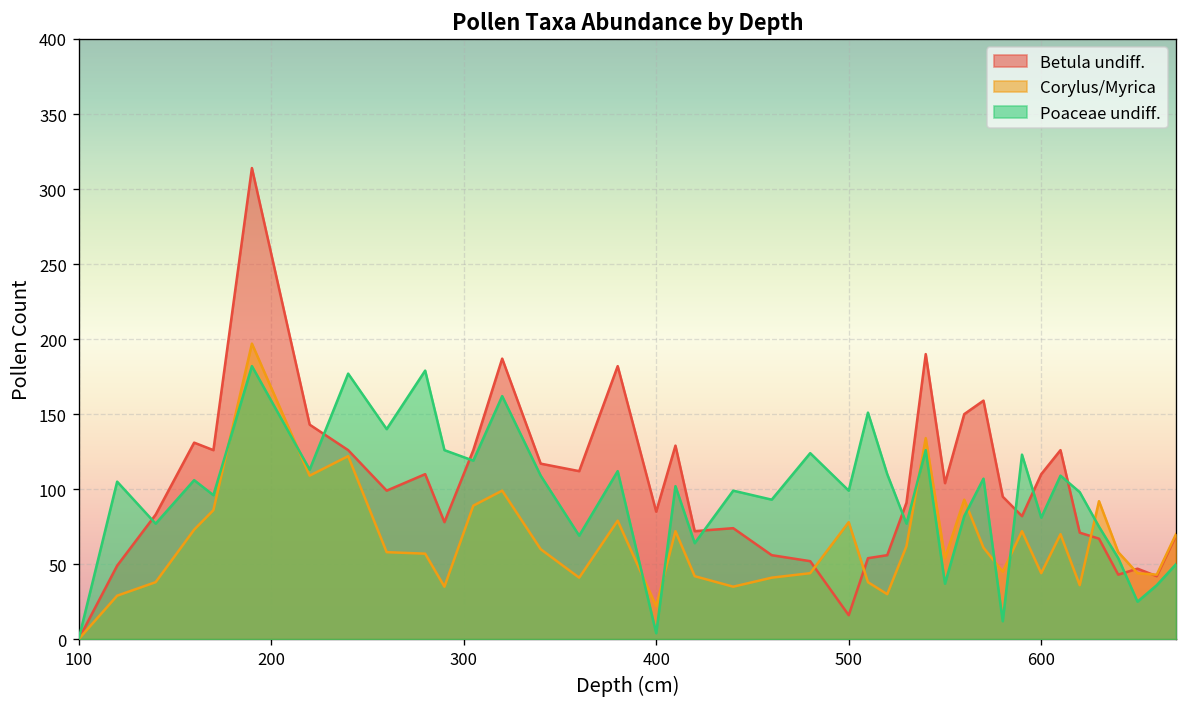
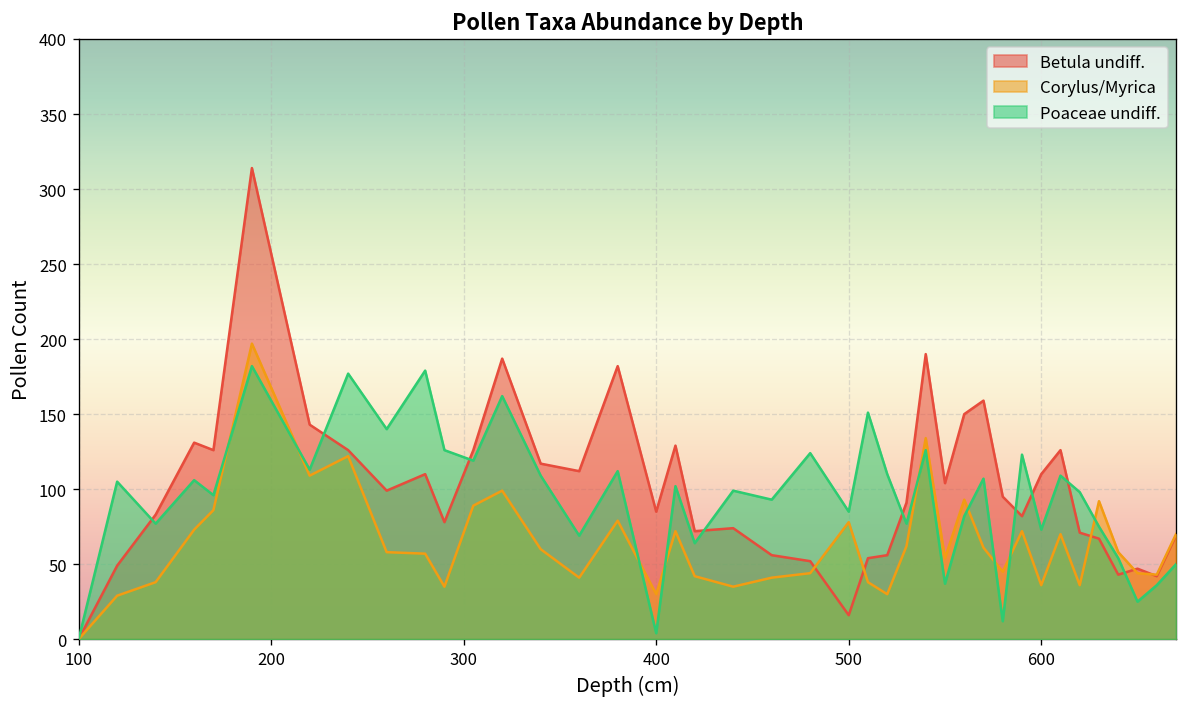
Corylus/Myrica, 400: 22 -> 30
Poaceae undiff., 500: 99 -> 85
Corylus/Myrica, 600: 44 -> 36
Poaceae undiff., 600: 81 -> 73
